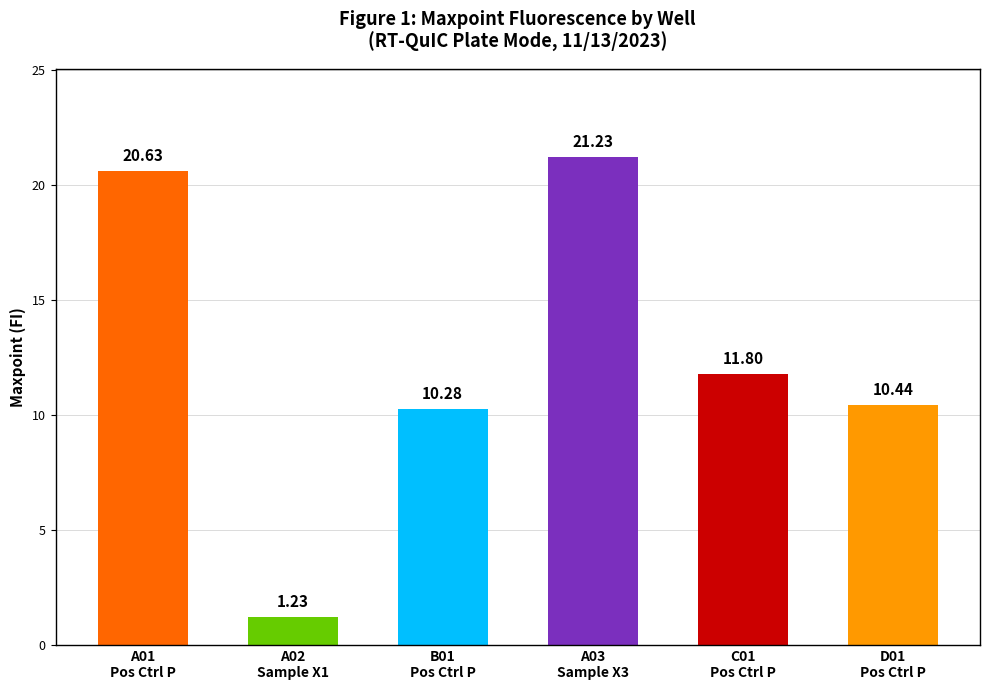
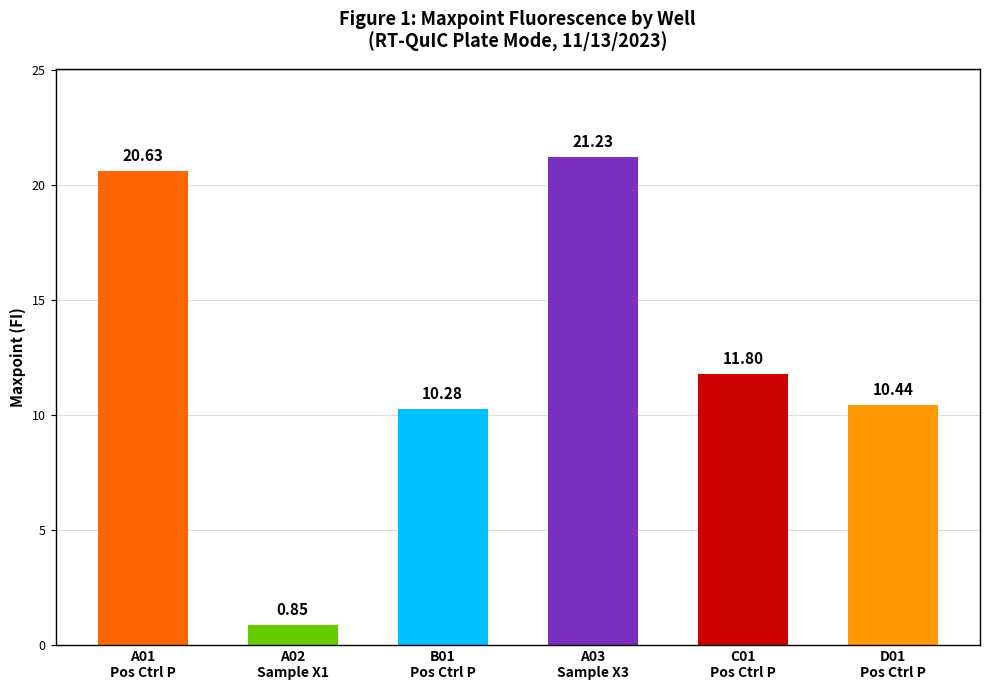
A02 Sample X1: 1.23 -> 0.85
